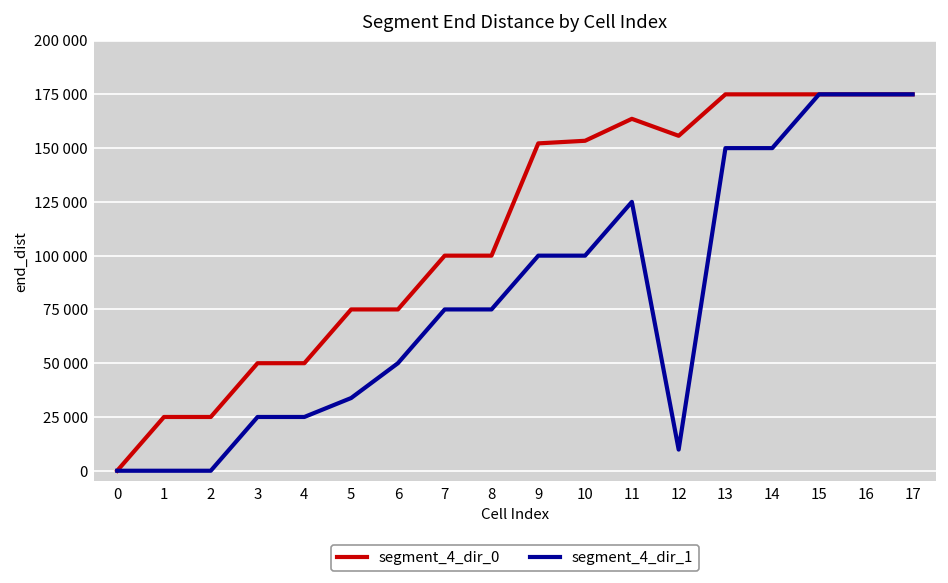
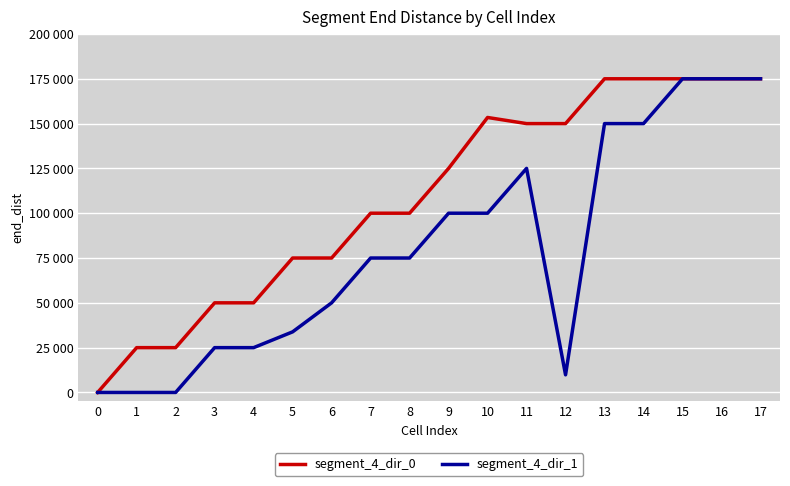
segment_4_dir_0, 9: 152000 -> 125000
segment_4_dir_0, 11: 164000 -> 150000
segment_4_dir_0, 12: 156000 -> 150000
